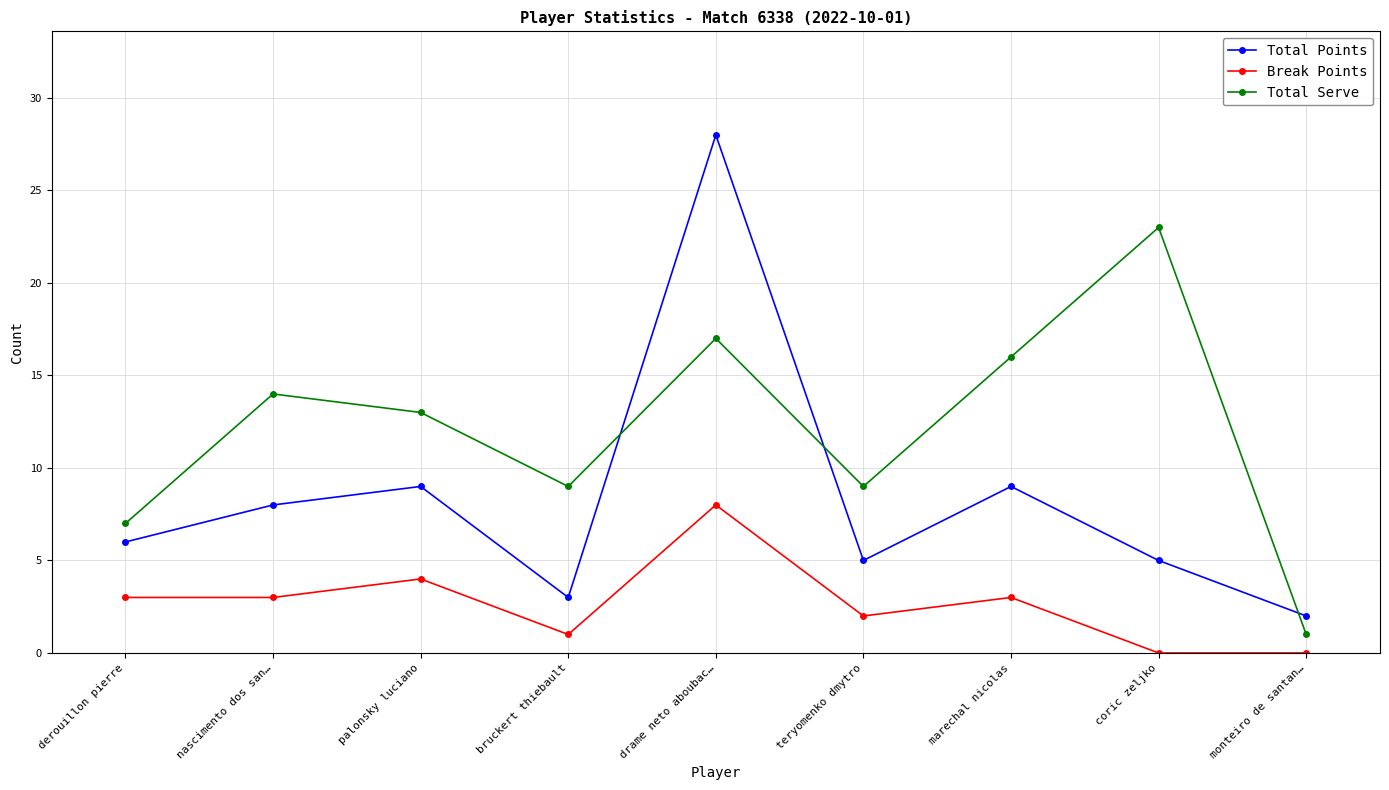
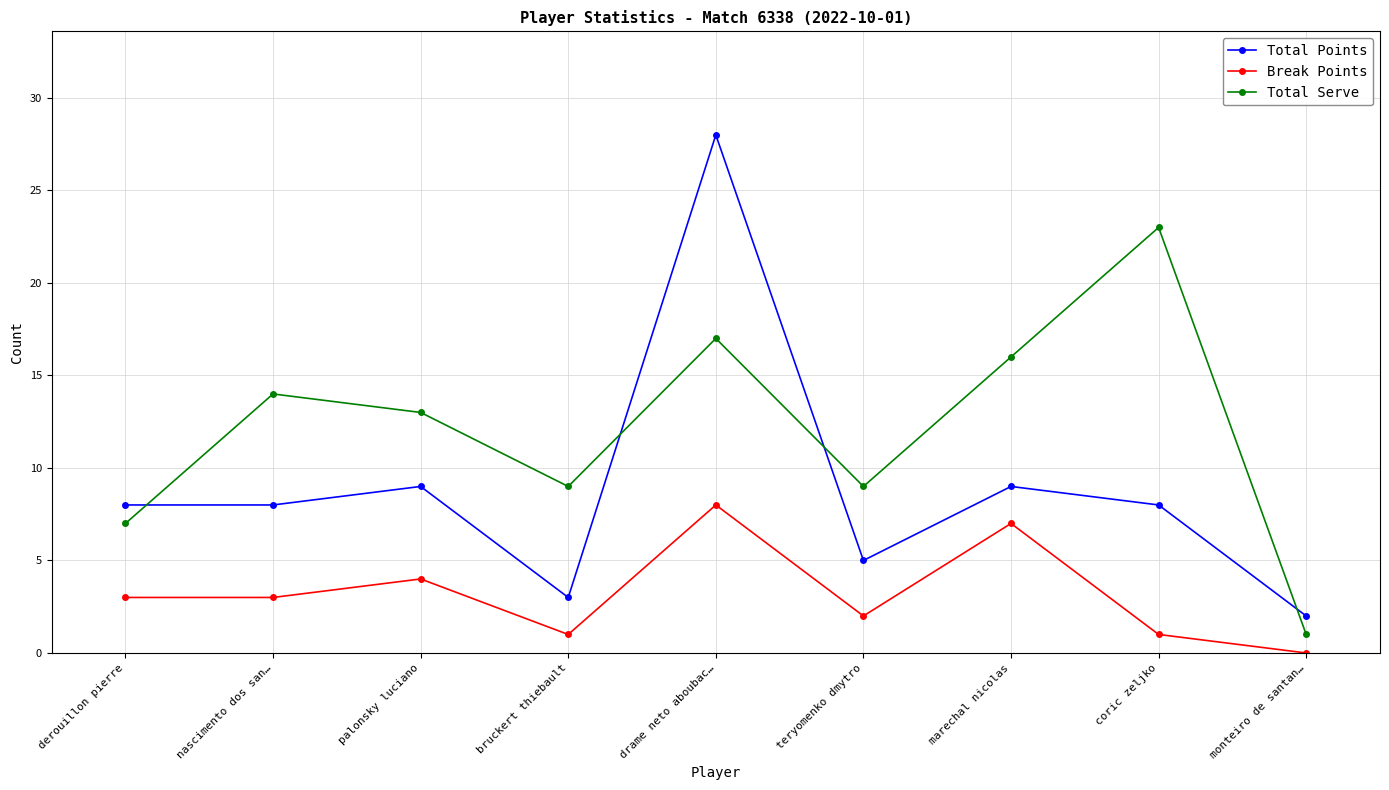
Total Points, derouillon pierre: 6 -> 8
Break Points, marechal nicolas: 3 -> 7
Total Points, coric zeljko: 5 -> 8
Break Points, coric zeljko: 0 -> 1
